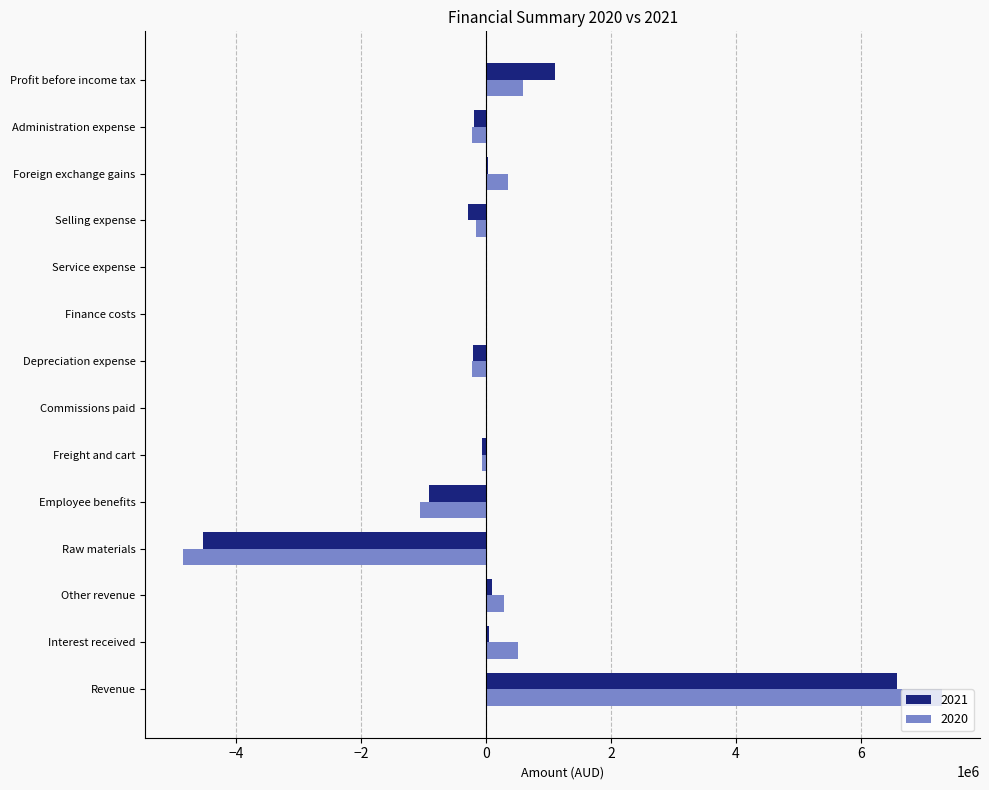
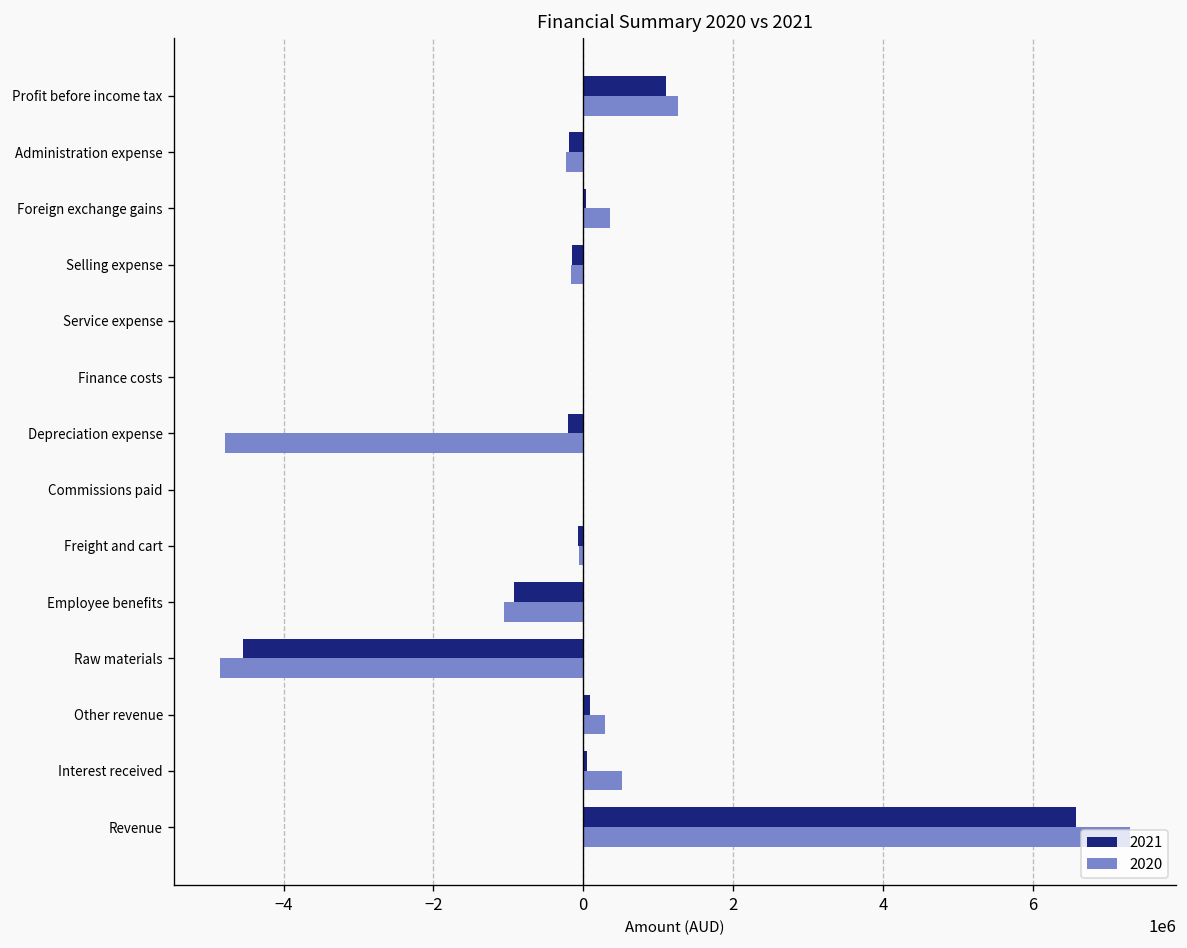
2020, Profit before income tax: 600000 -> 1300000
2021, Selling expense: -300000 -> -100000
2020, Depreciation expense: -200000 -> -4800000
